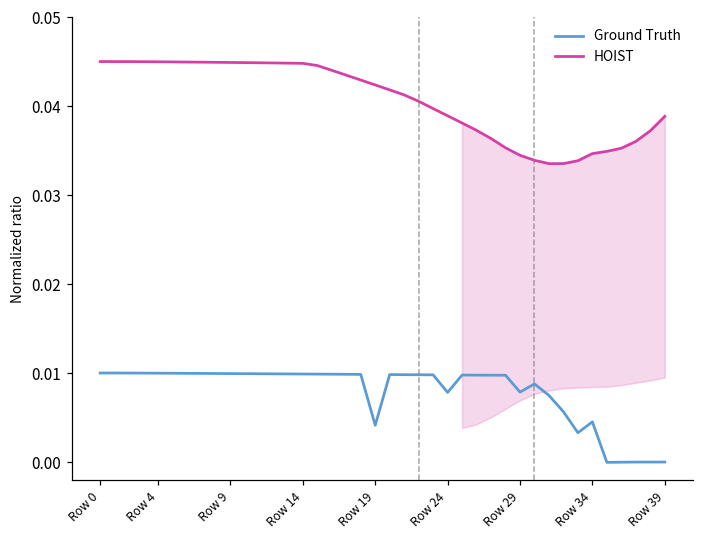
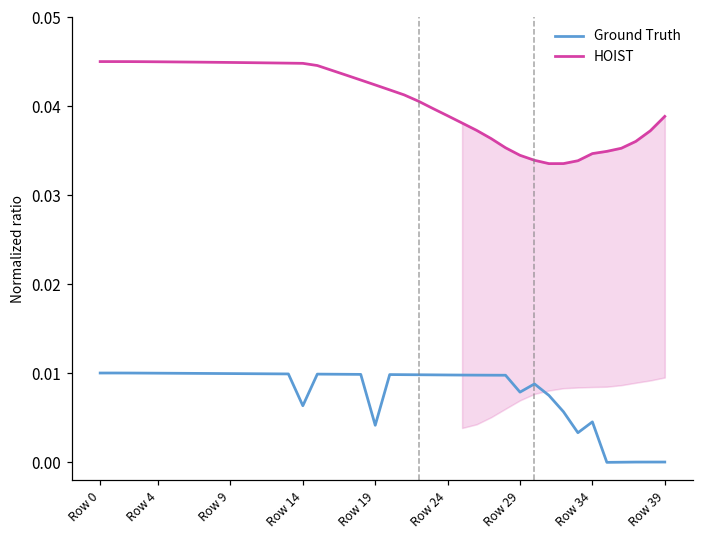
Ground Truth, Row 14: 0.010 -> 0.006
Ground Truth, Row 24: 0.008 -> 0.010
